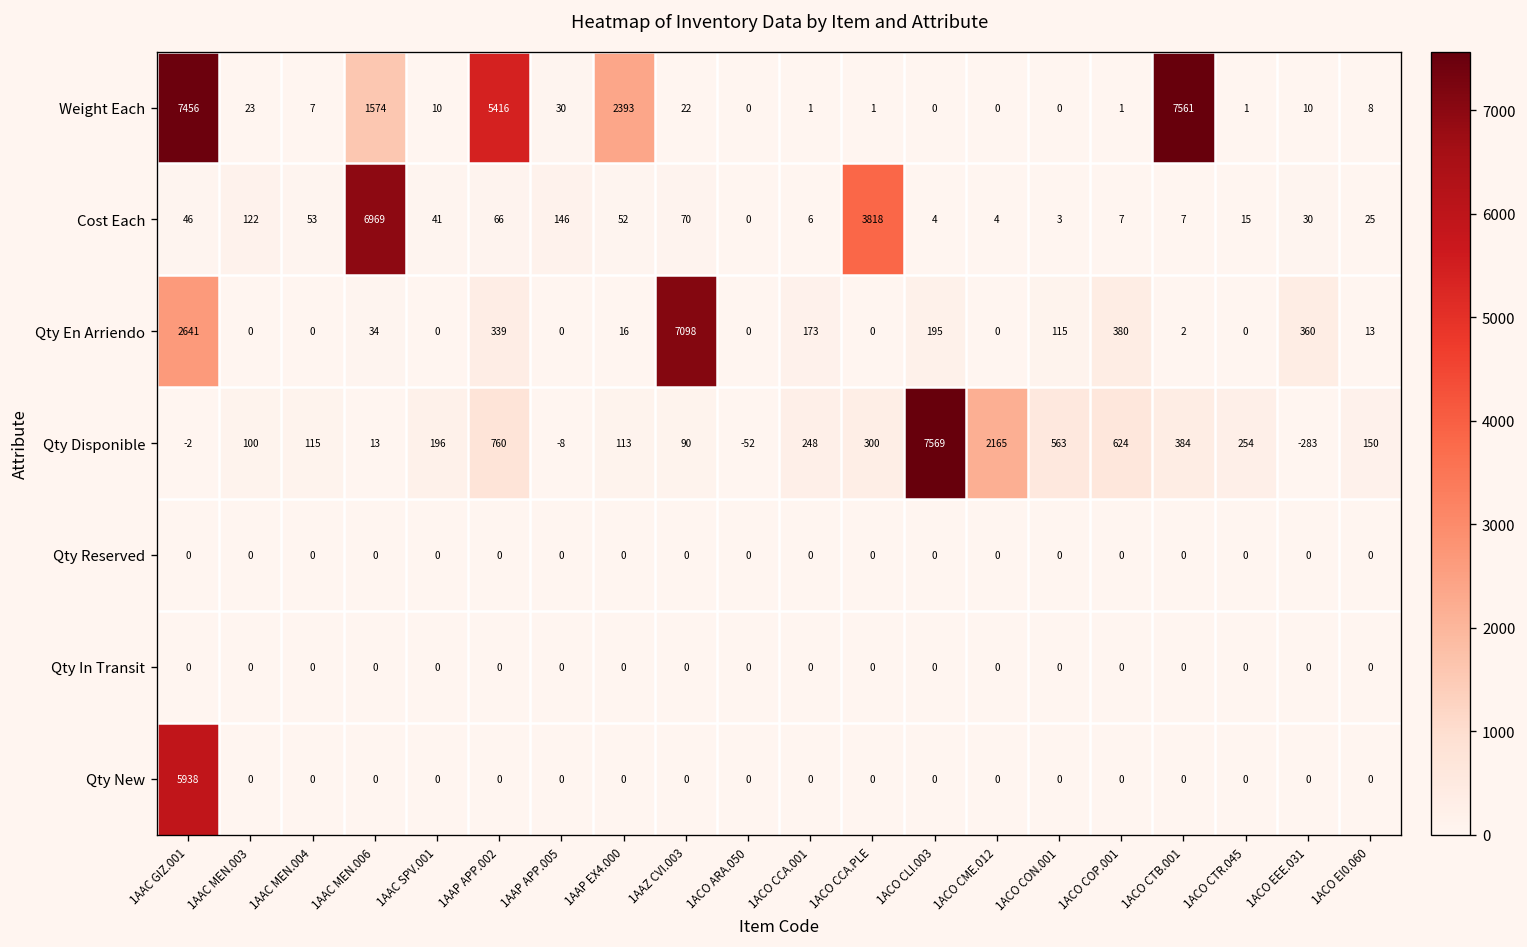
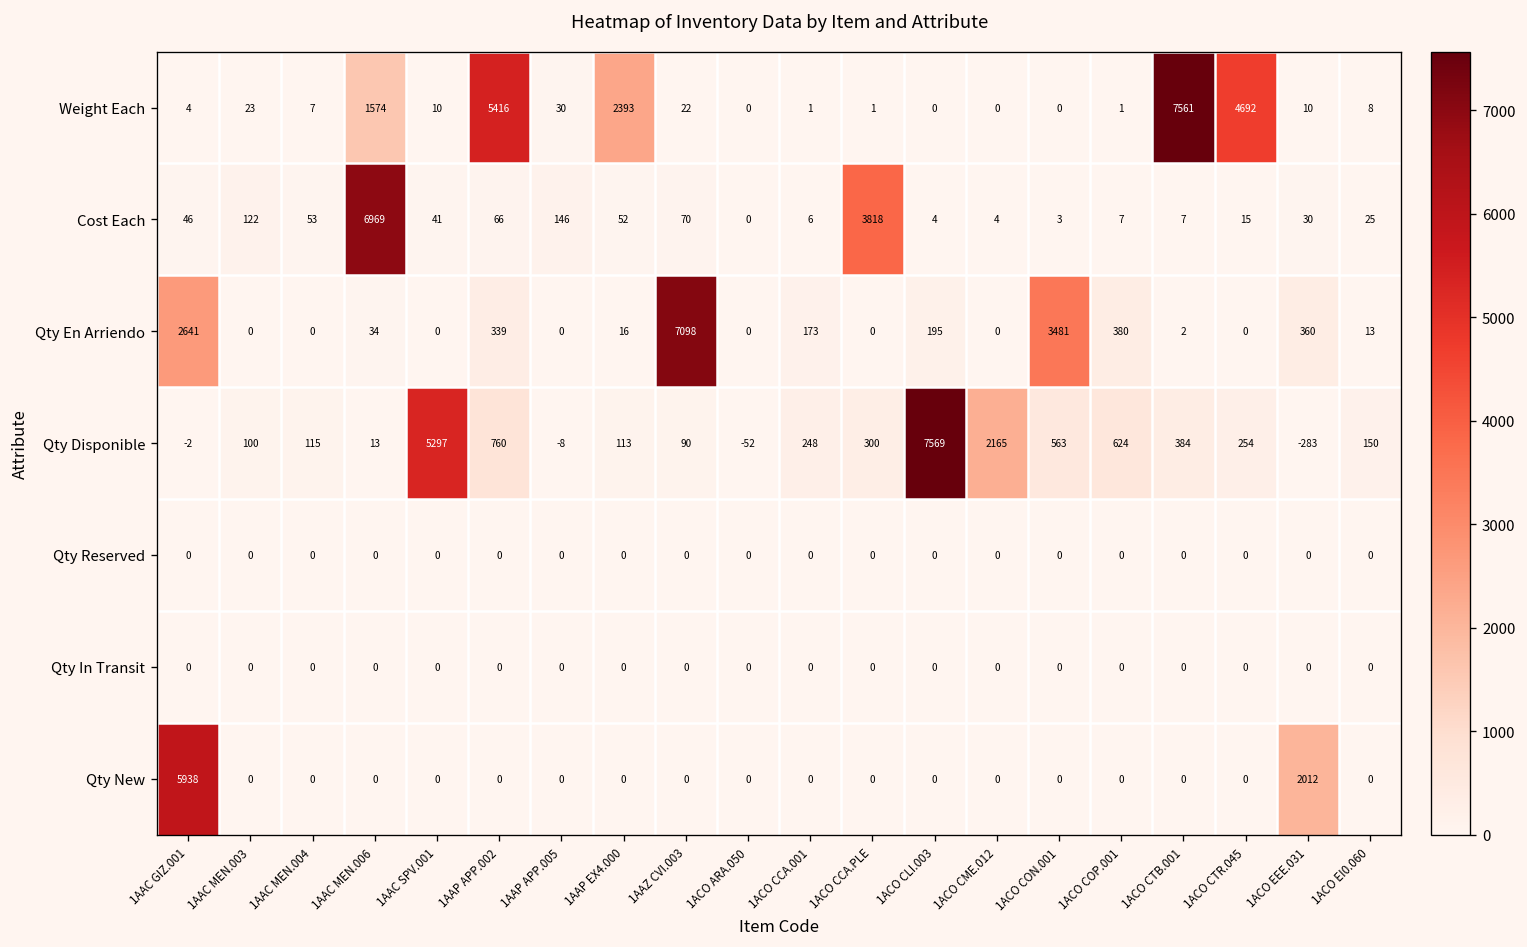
Weight Each, 1AAC GIZ.001: 7456 -> 4
Weight Each, 1ACO CTR.045: 1 -> 4692
Qty En Arriendo, 1ACO CON.001: 115 -> 3481
Qty Disponible, 1AAC SPV.001: 196 -> 5297
Qty New, 1ACO EEE.031: 0 -> 2012
